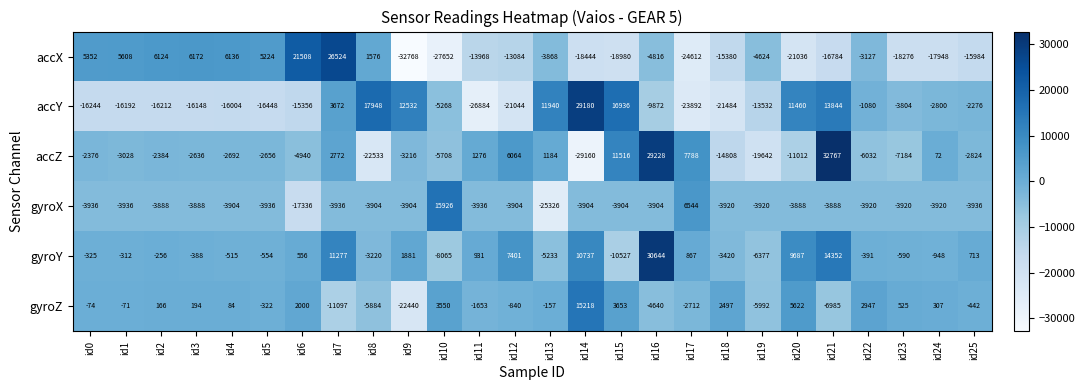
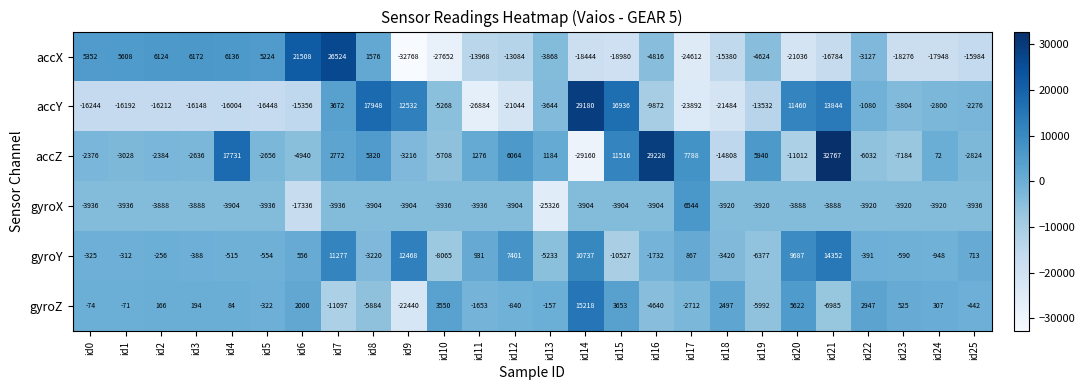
accY, id13: 11940 -> -3644
accZ, id4: -2692 -> 17731
accZ, id8: -22533 -> 5320
accZ, id19: -19642 -> 5940
gyroX, id10: 15926 -> -3936
gyroY, id9: 1881 -> 12468
gyroY, id16: 30644 -> -1732
